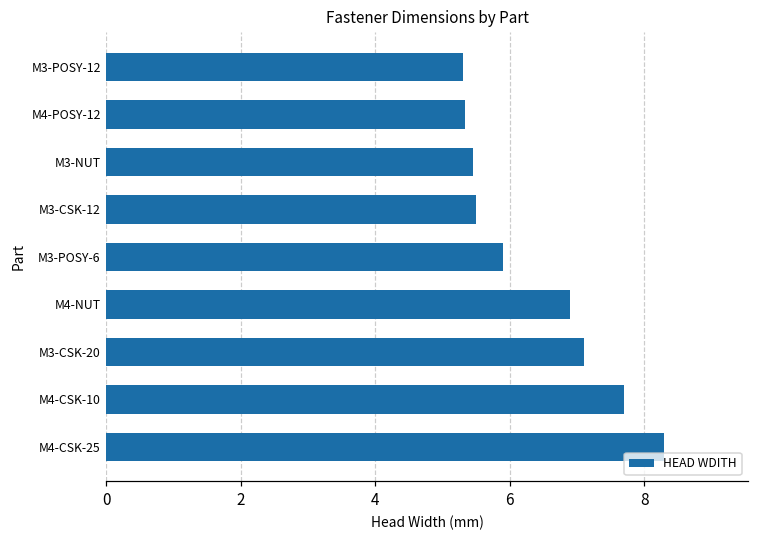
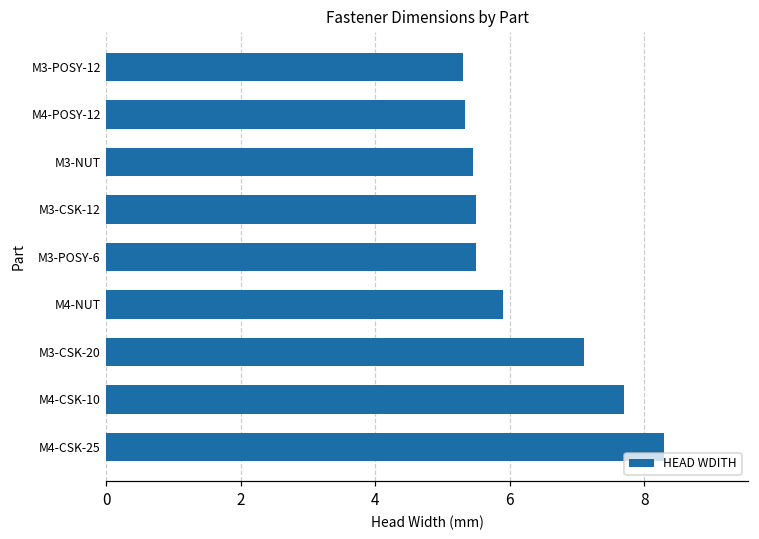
M3-POSY-6: 5.9 -> 5.5
M4-NUT: 6.9 -> 5.9
